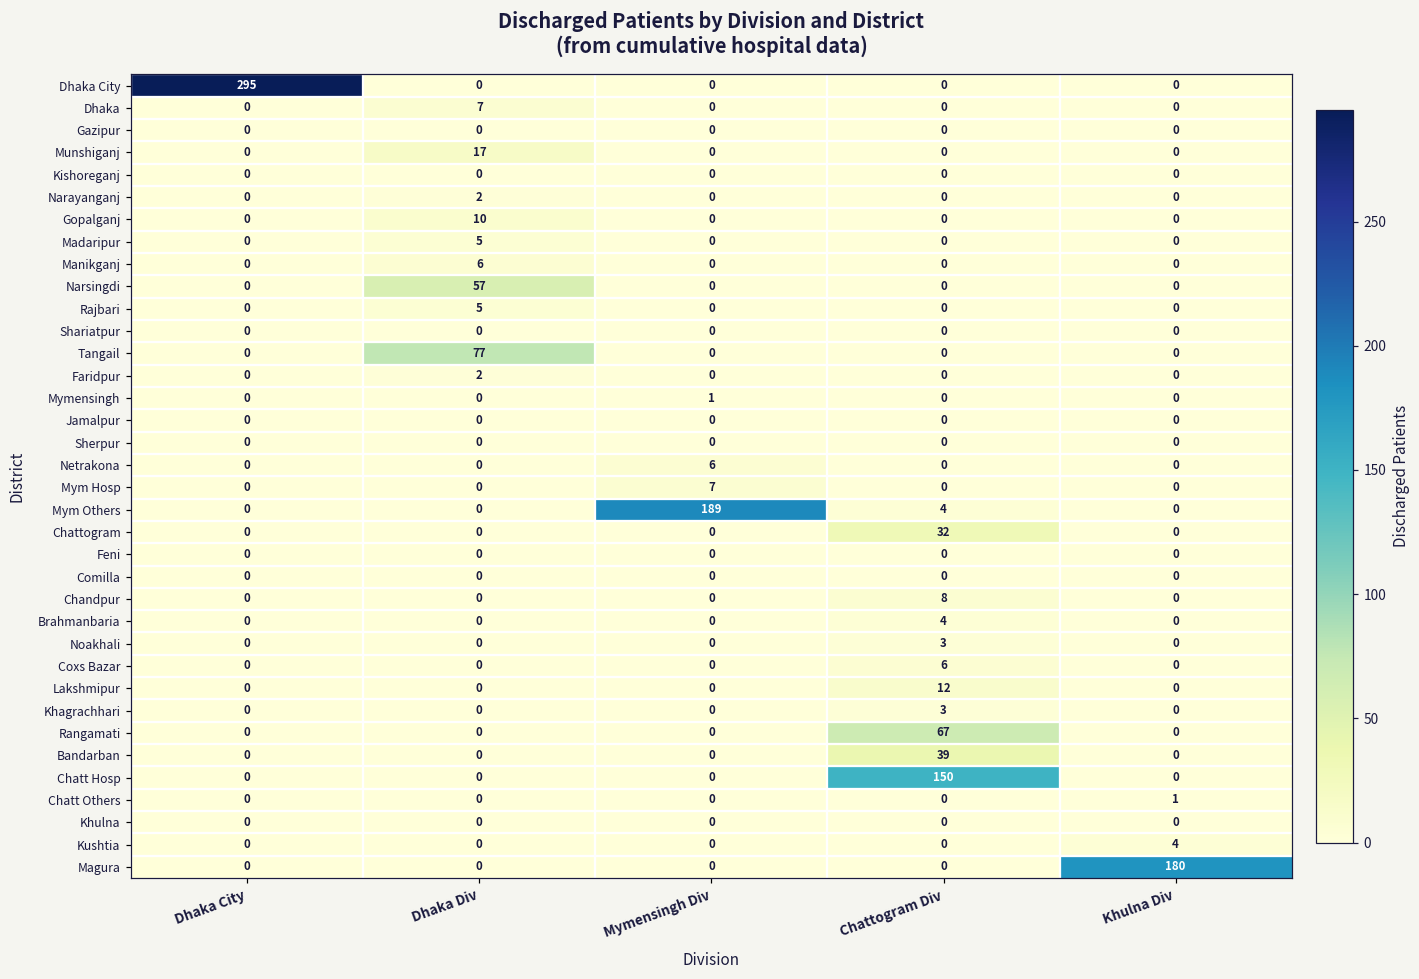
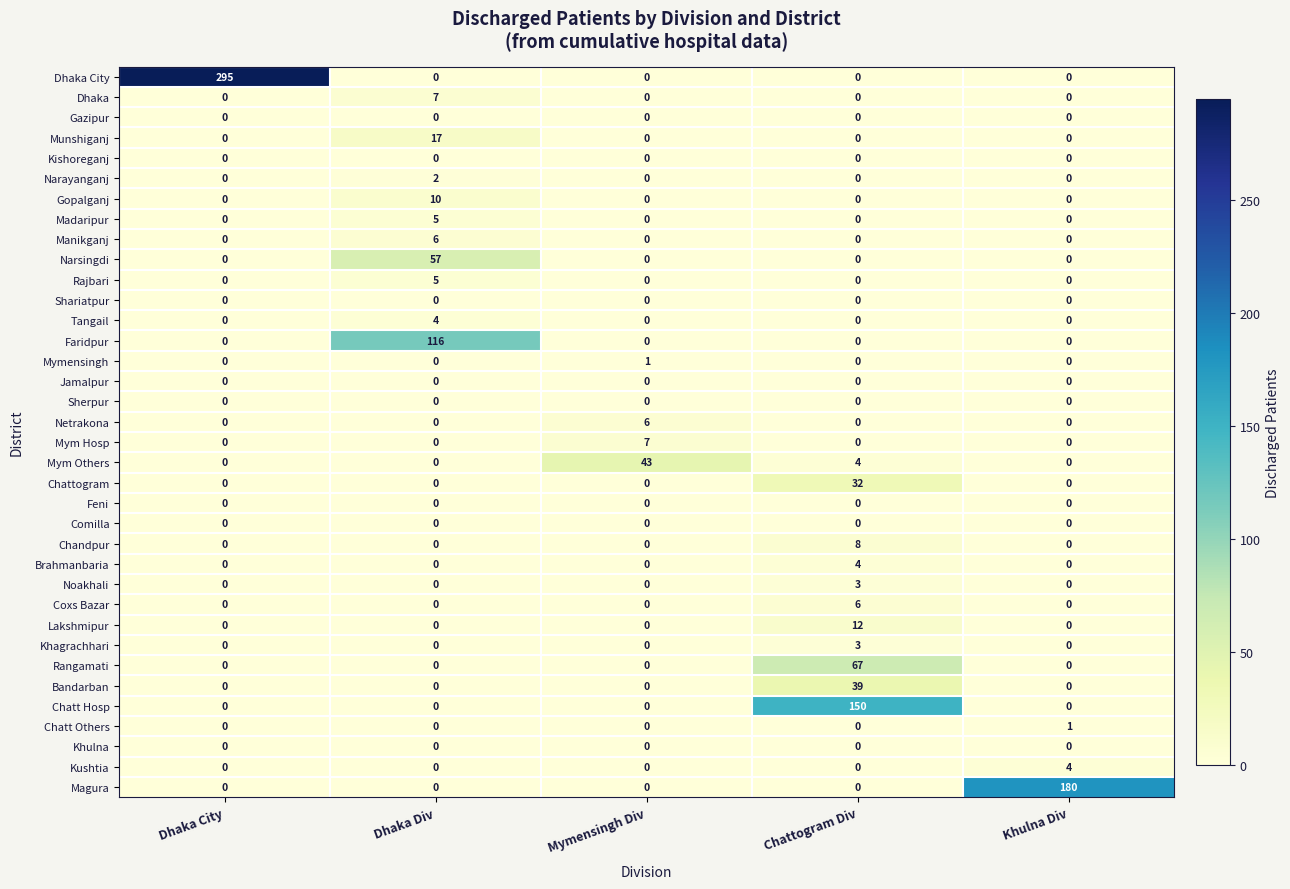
Tangail, Dhaka Div: 77 -> 4
Faridpur, Dhaka Div: 2 -> 116
Mym Others, Mymensingh Div: 189 -> 43
